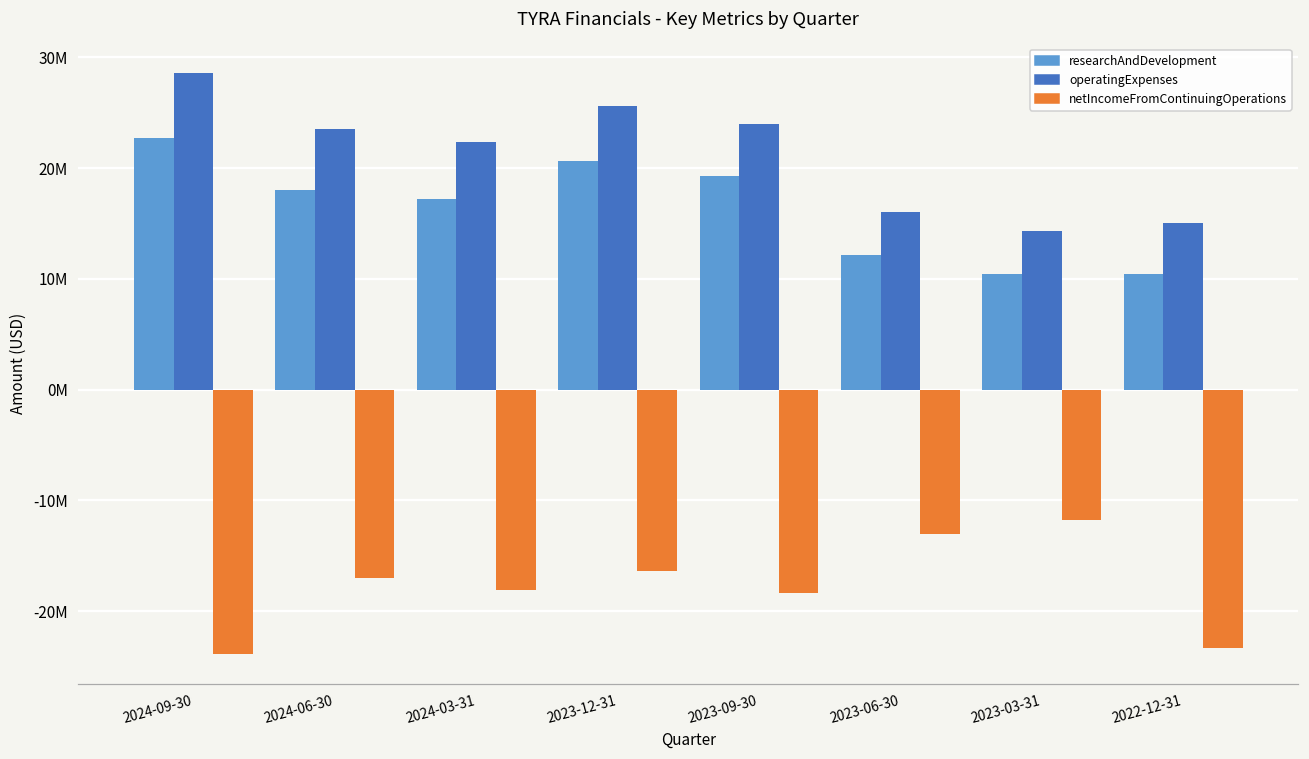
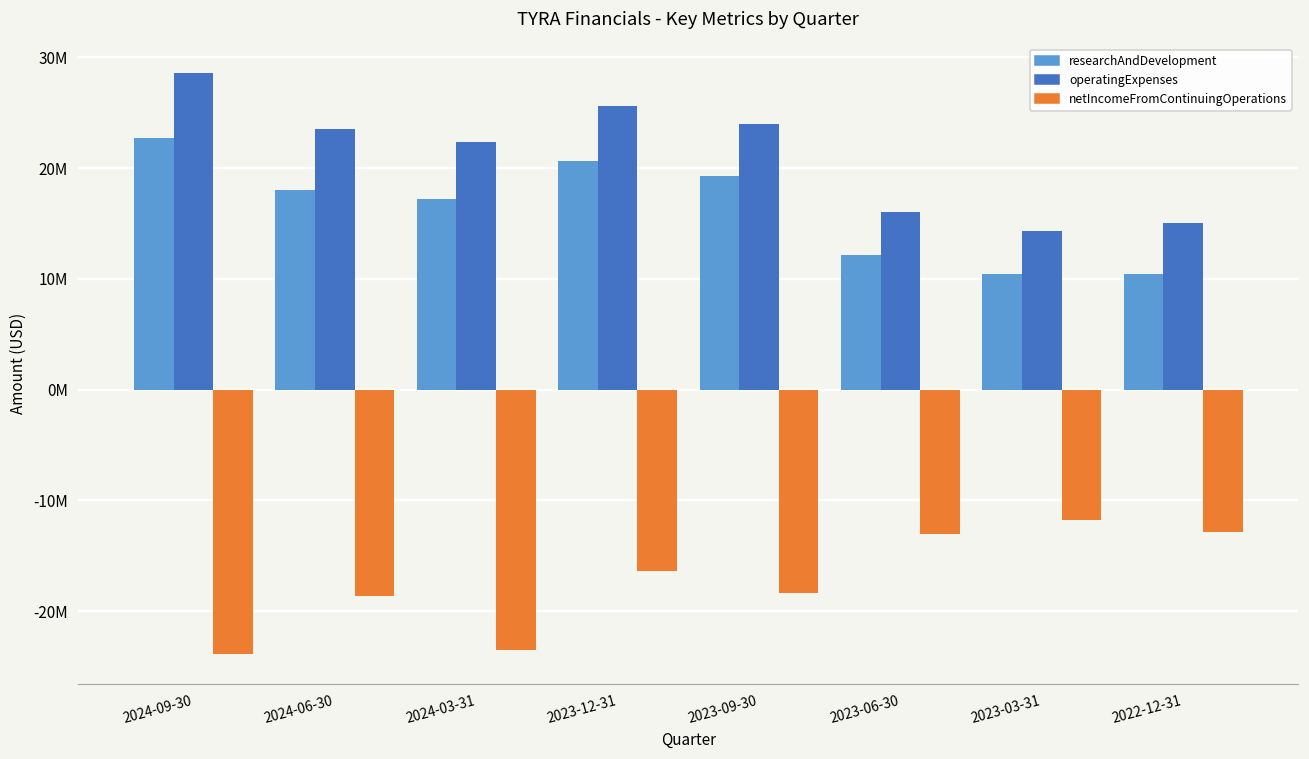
netIncomeFromContinuingOperations, 2024-06-30: -17100000 -> -18600000
netIncomeFromContinuingOperations, 2024-03-31: -18100000 -> -23500000
netIncomeFromContinuingOperations, 2022-12-31: -23300000 -> -12900000
